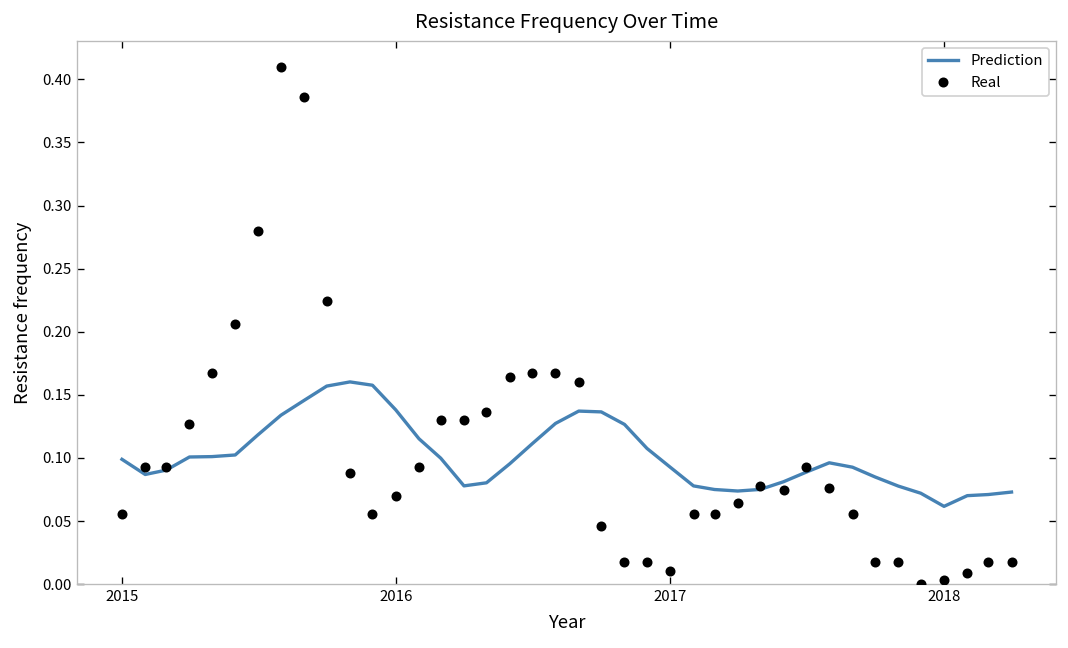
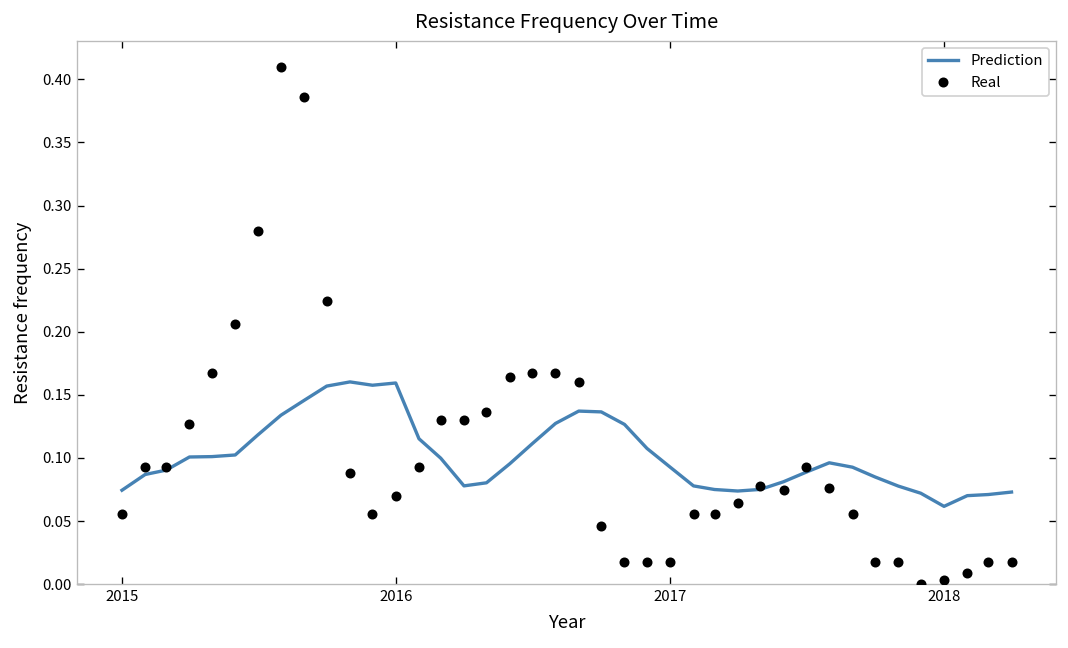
Prediction, 2015: 0.099 -> 0.074
Prediction, 2016: 0.138 -> 0.159
Real, 2017: 0.010 -> 0.018
